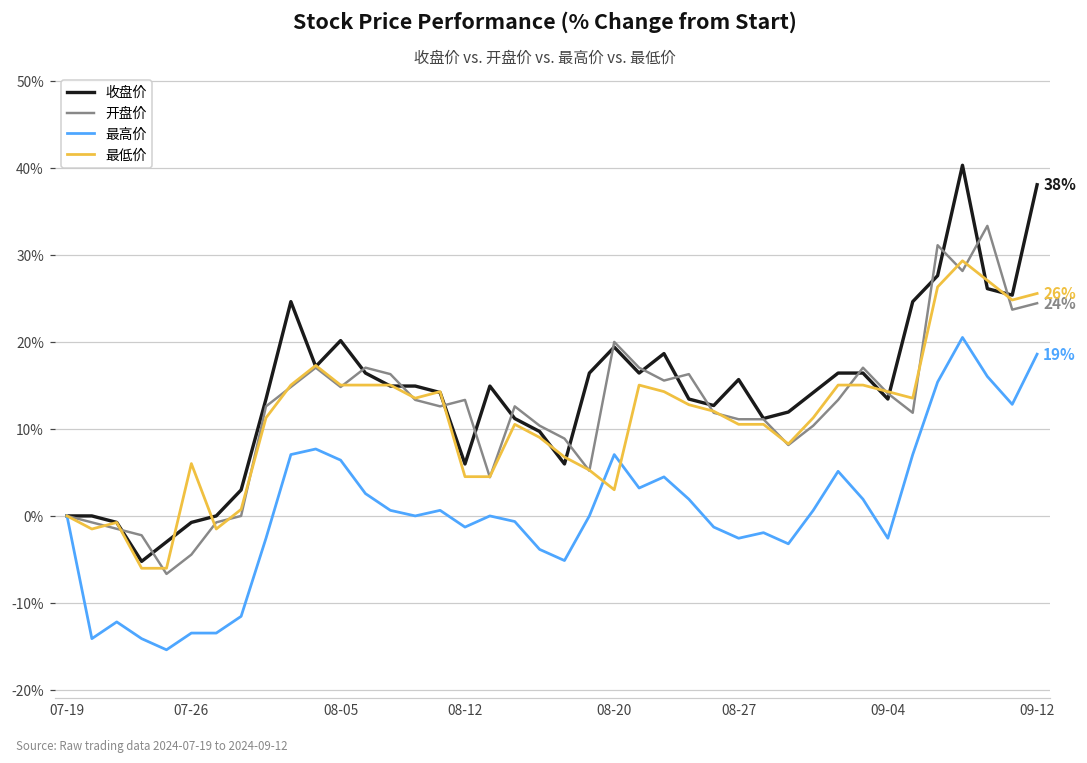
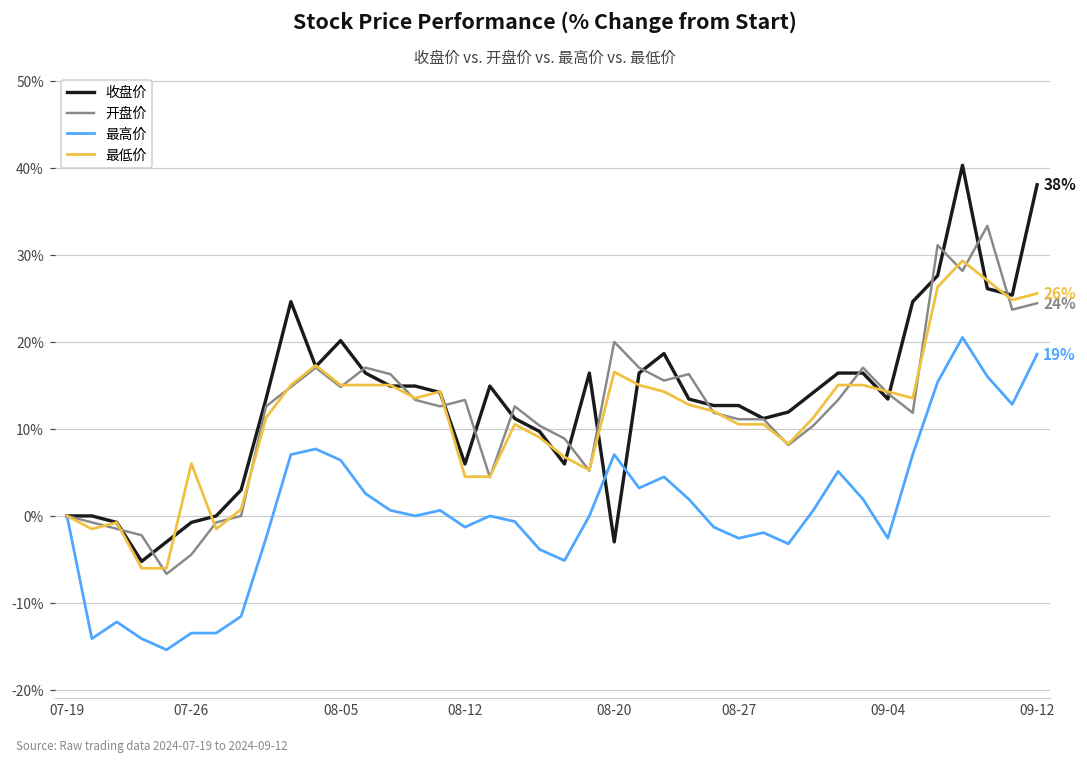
收盘价, 08-20: 19% -> -3%
最低价, 08-20: 3% -> 17%
收盘价, 08-27: 16% -> 13%
